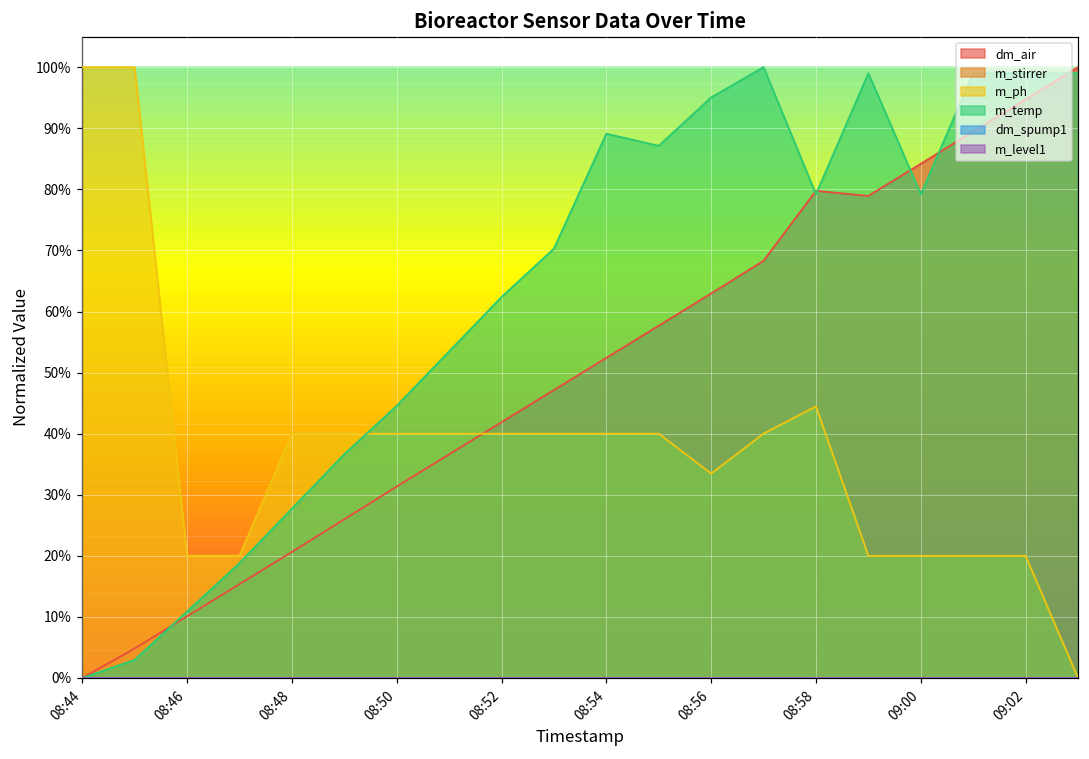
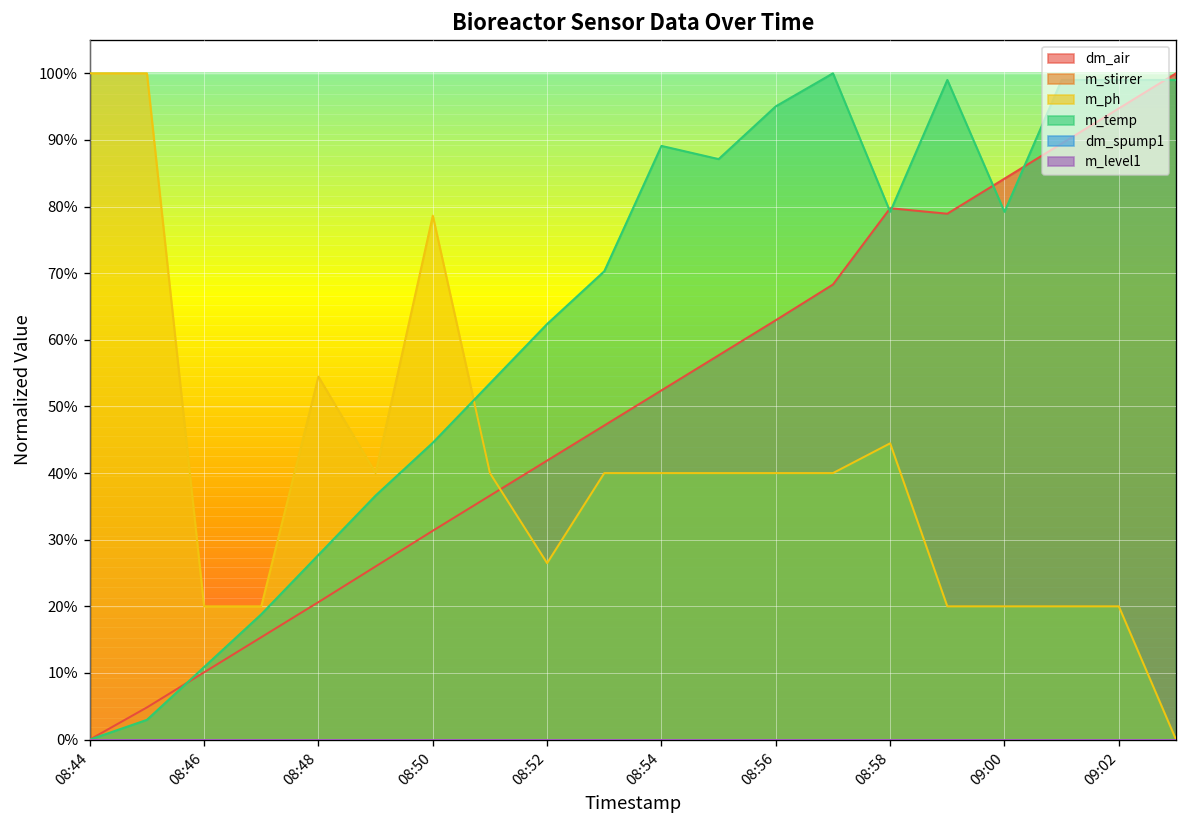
m_ph, 08:48: 40% -> 54%
m_ph, 08:50: 40% -> 79%
m_ph, 08:52: 40% -> 26%
m_ph, 08:56: 33% -> 40%
